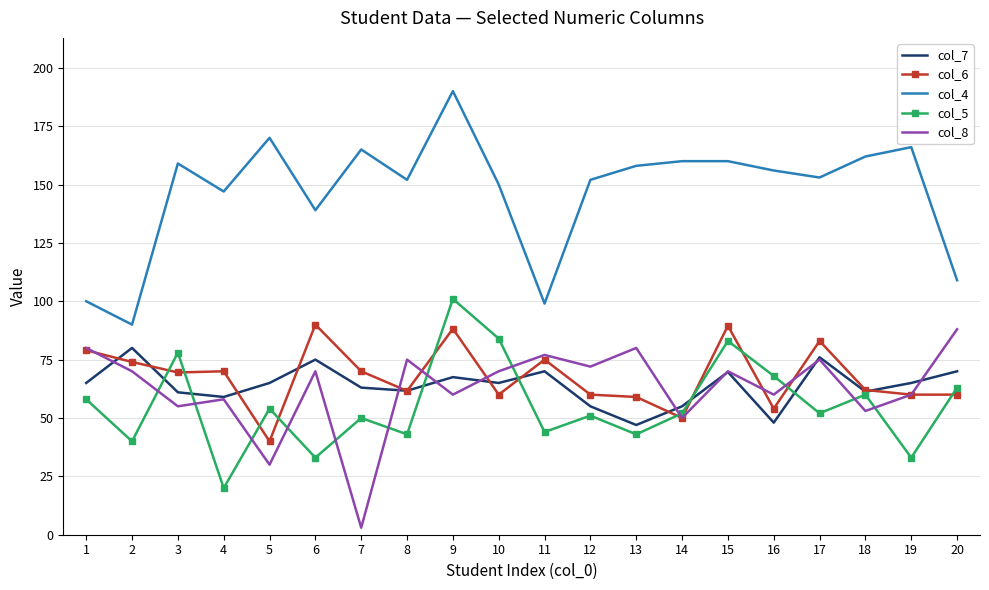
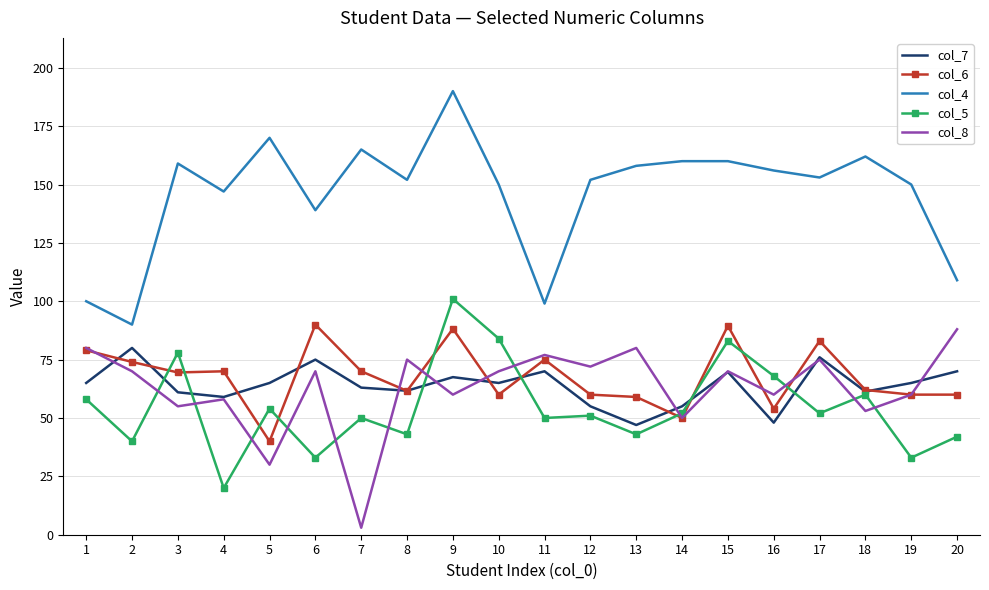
col_5, 11: 44 -> 50
col_4, 19: 166 -> 150
col_5, 20: 63 -> 42
